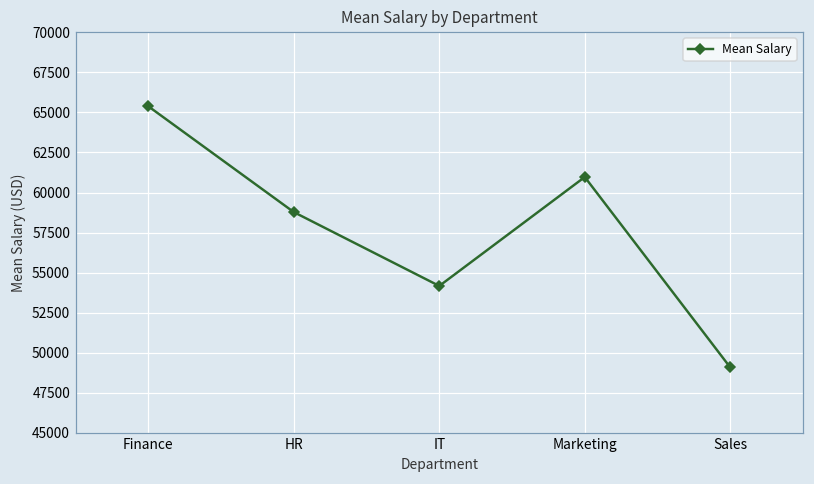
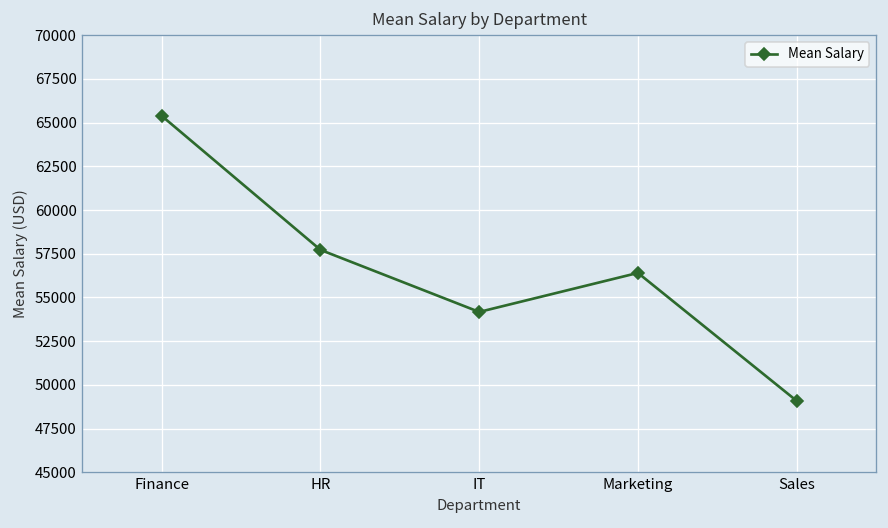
HR: 58800 -> 57700
Marketing: 61000 -> 56400
